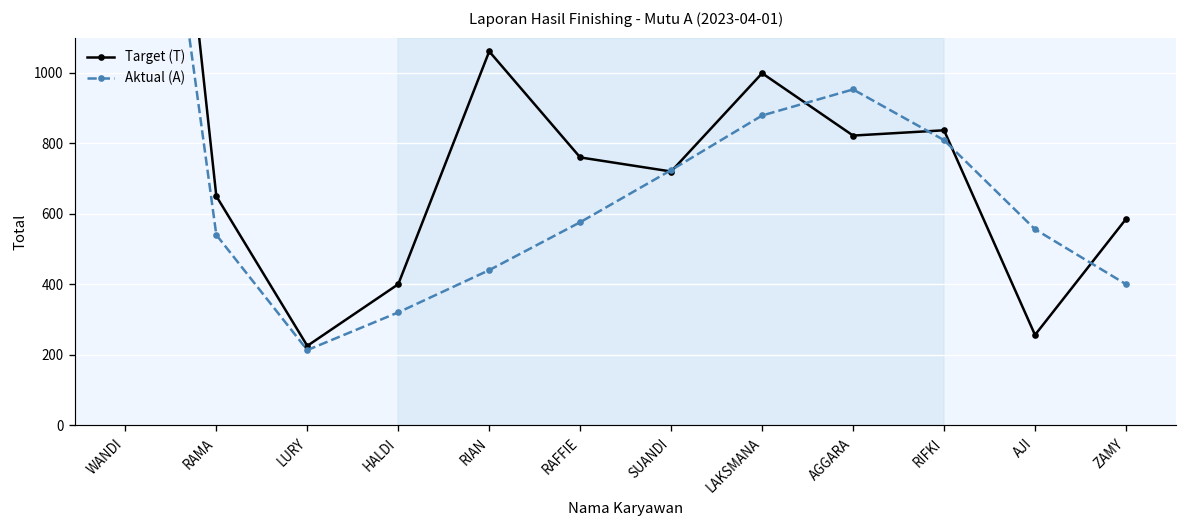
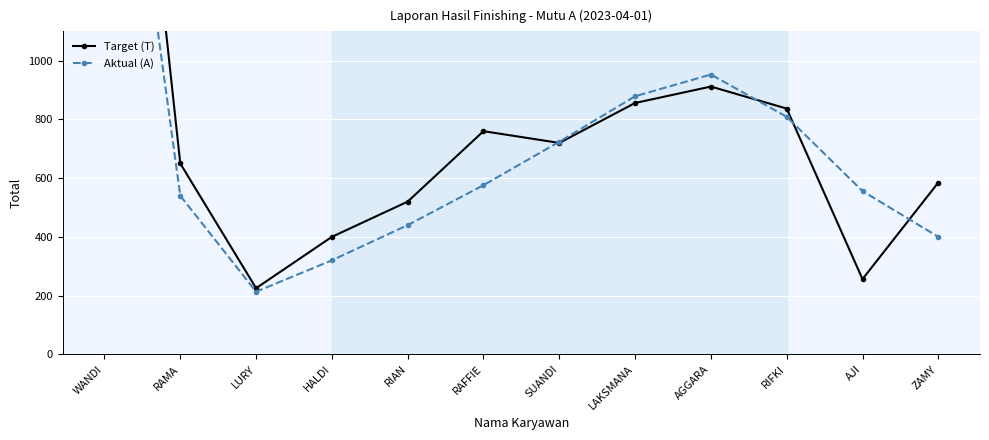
Target (T), RIAN: 1060 -> 520
Target (T), LAKSMANA: 1000 -> 860
Target (T), AGGARA: 820 -> 910
